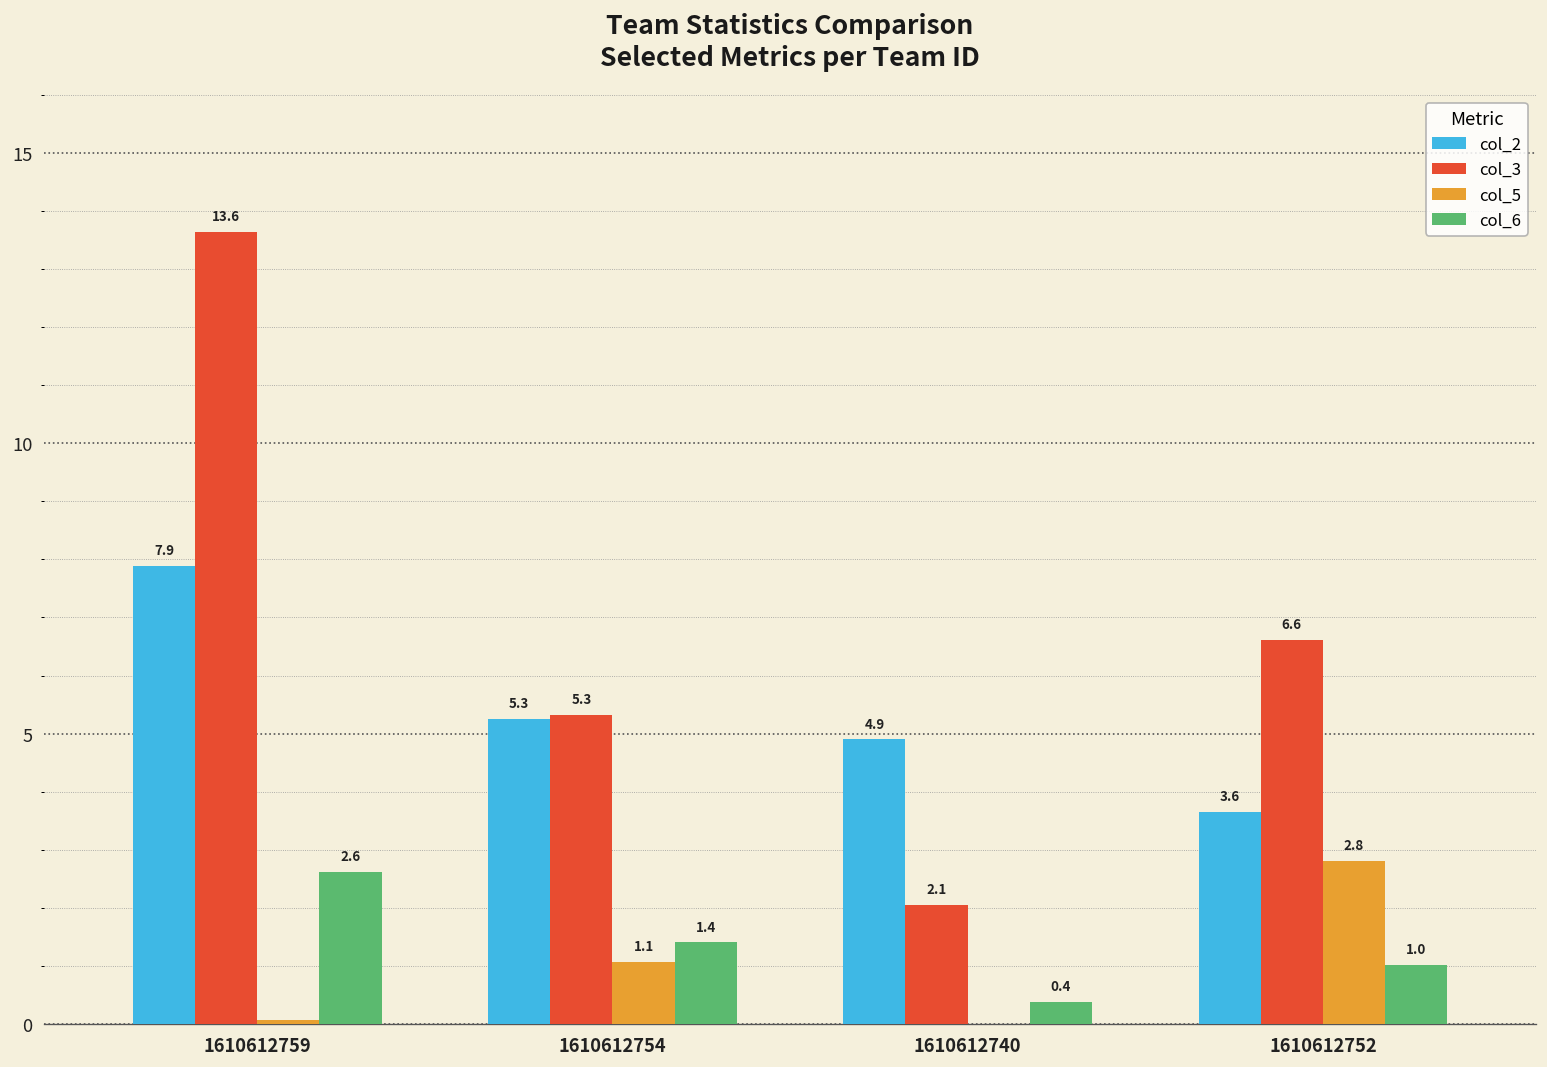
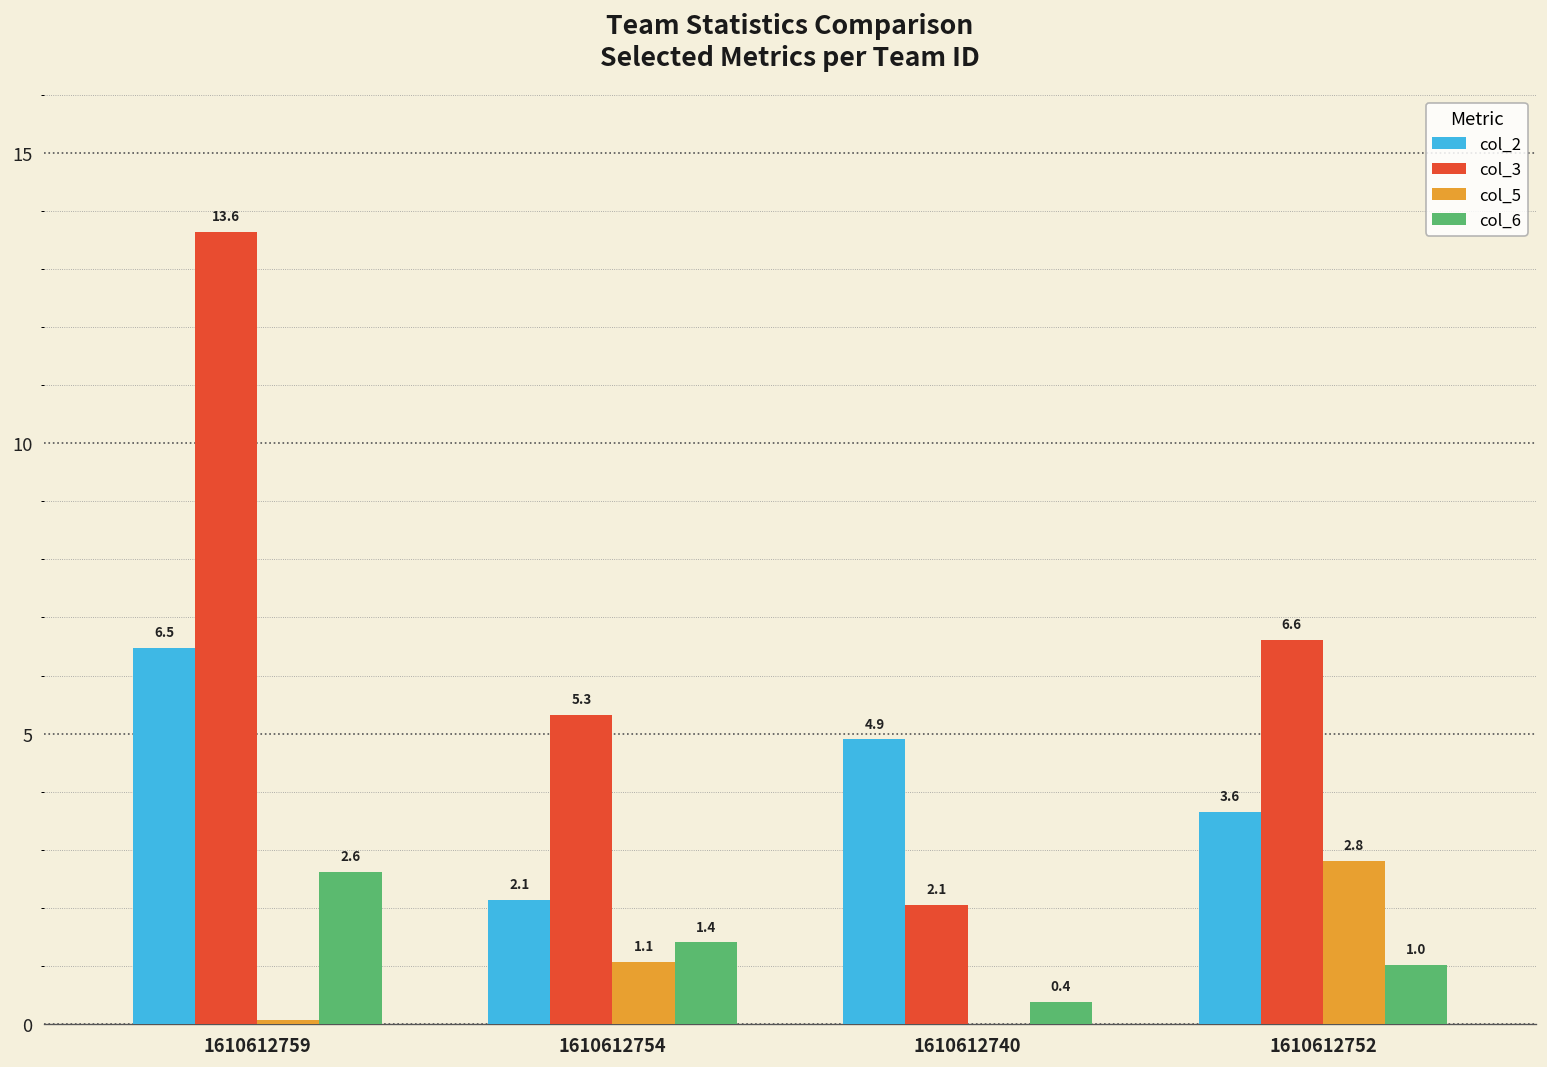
col_2, 1610612759: 7.9 -> 6.5
col_2, 1610612754: 5.3 -> 2.1
